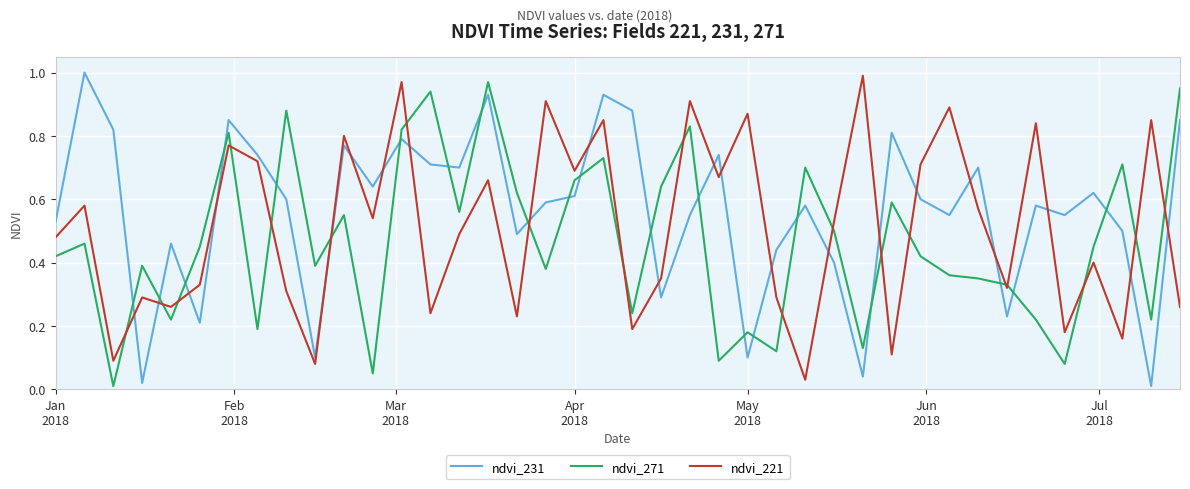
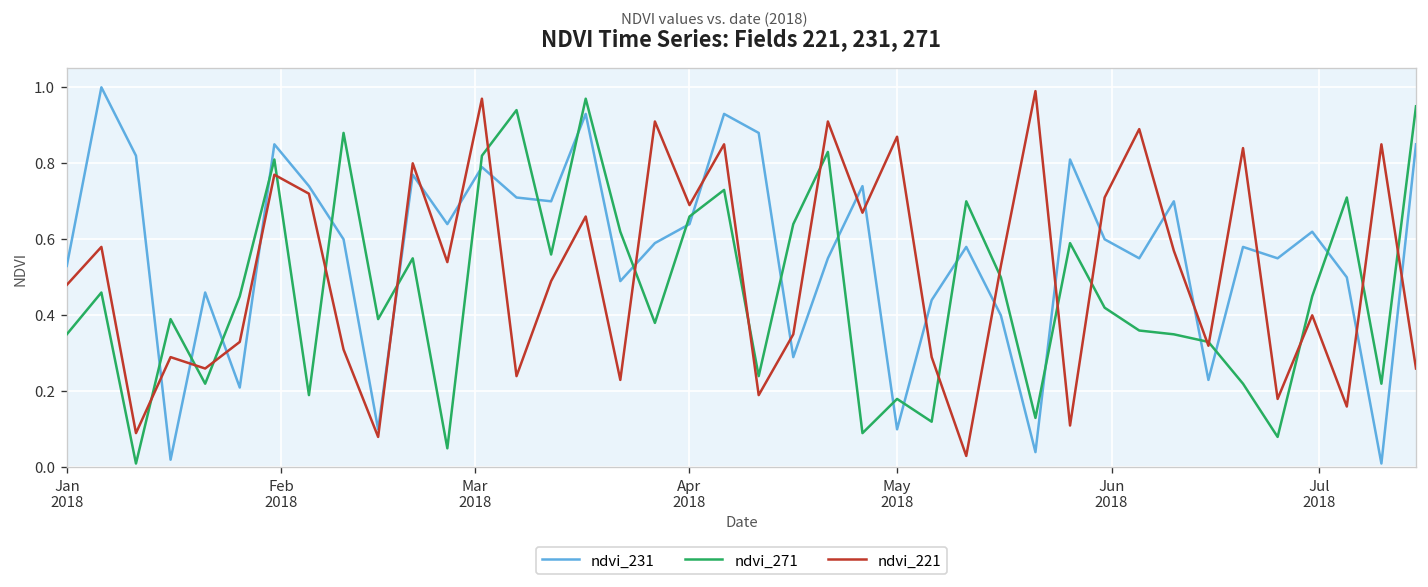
ndvi_271, Jan 2018: 0.42 -> 0.35
ndvi_231, Apr 2018: 0.61 -> 0.64
